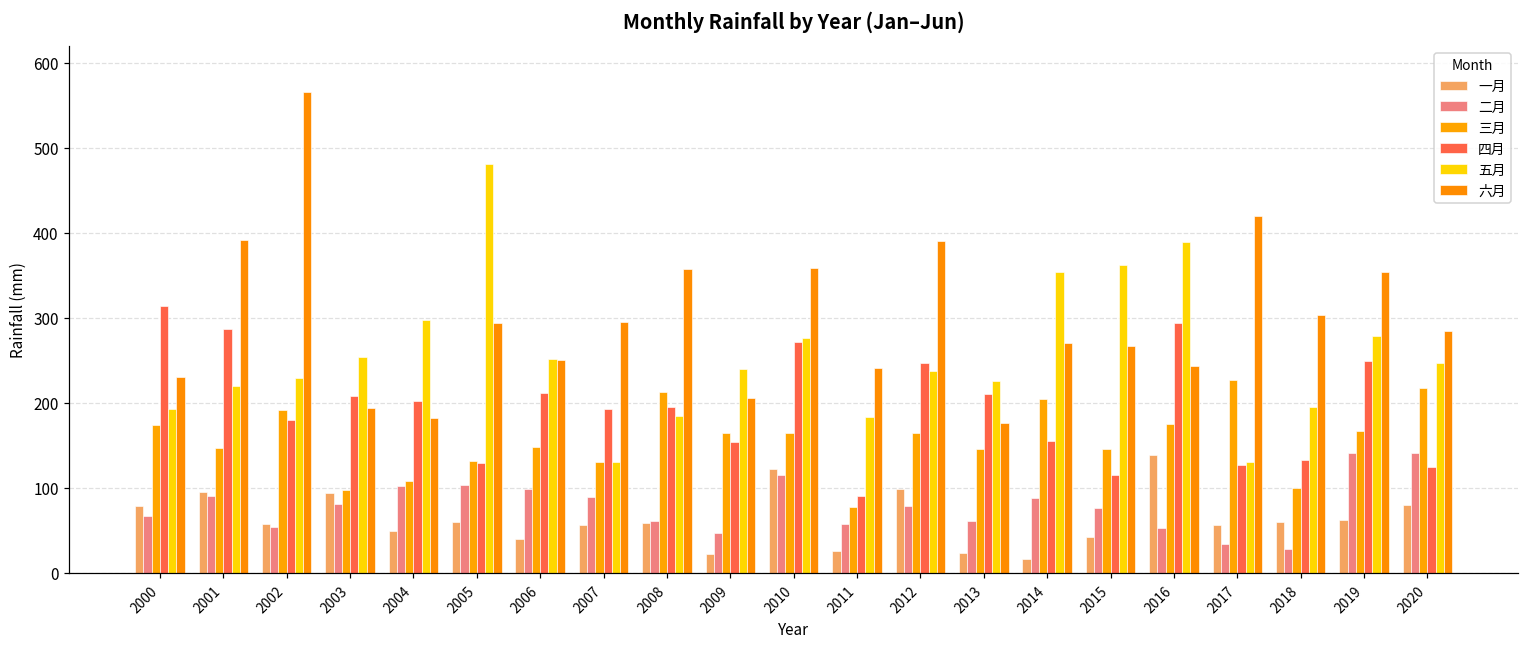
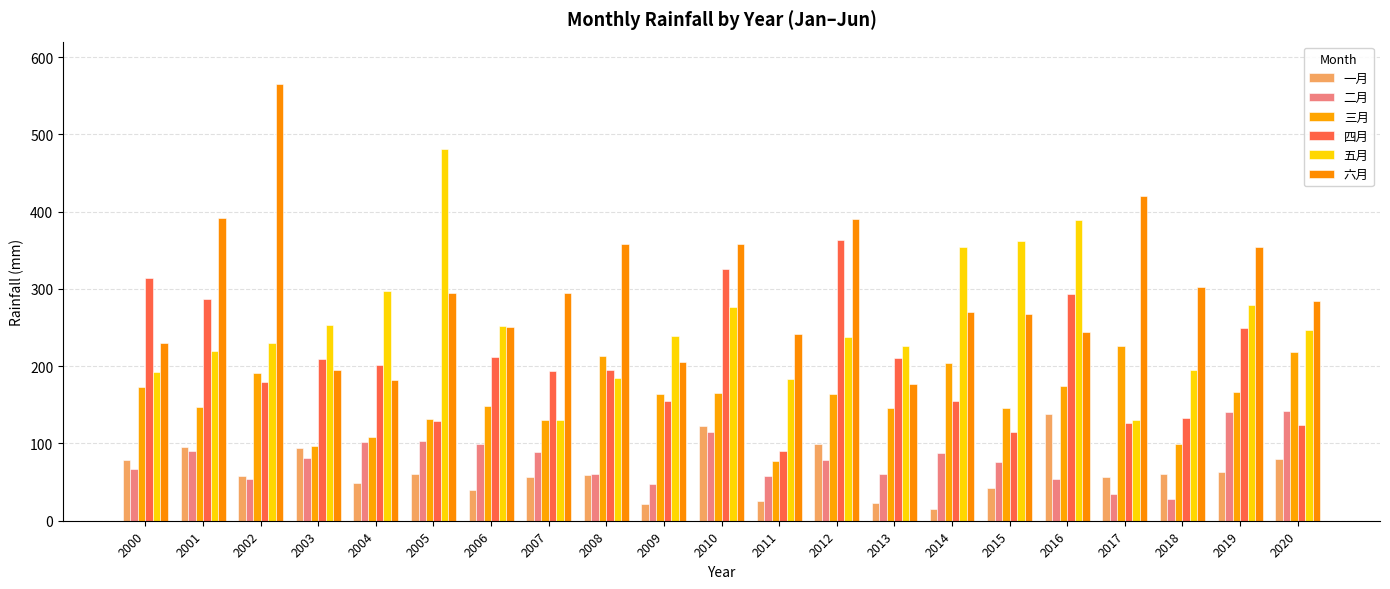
四月, 2010: 270 -> 330
四月, 2012: 250 -> 360
